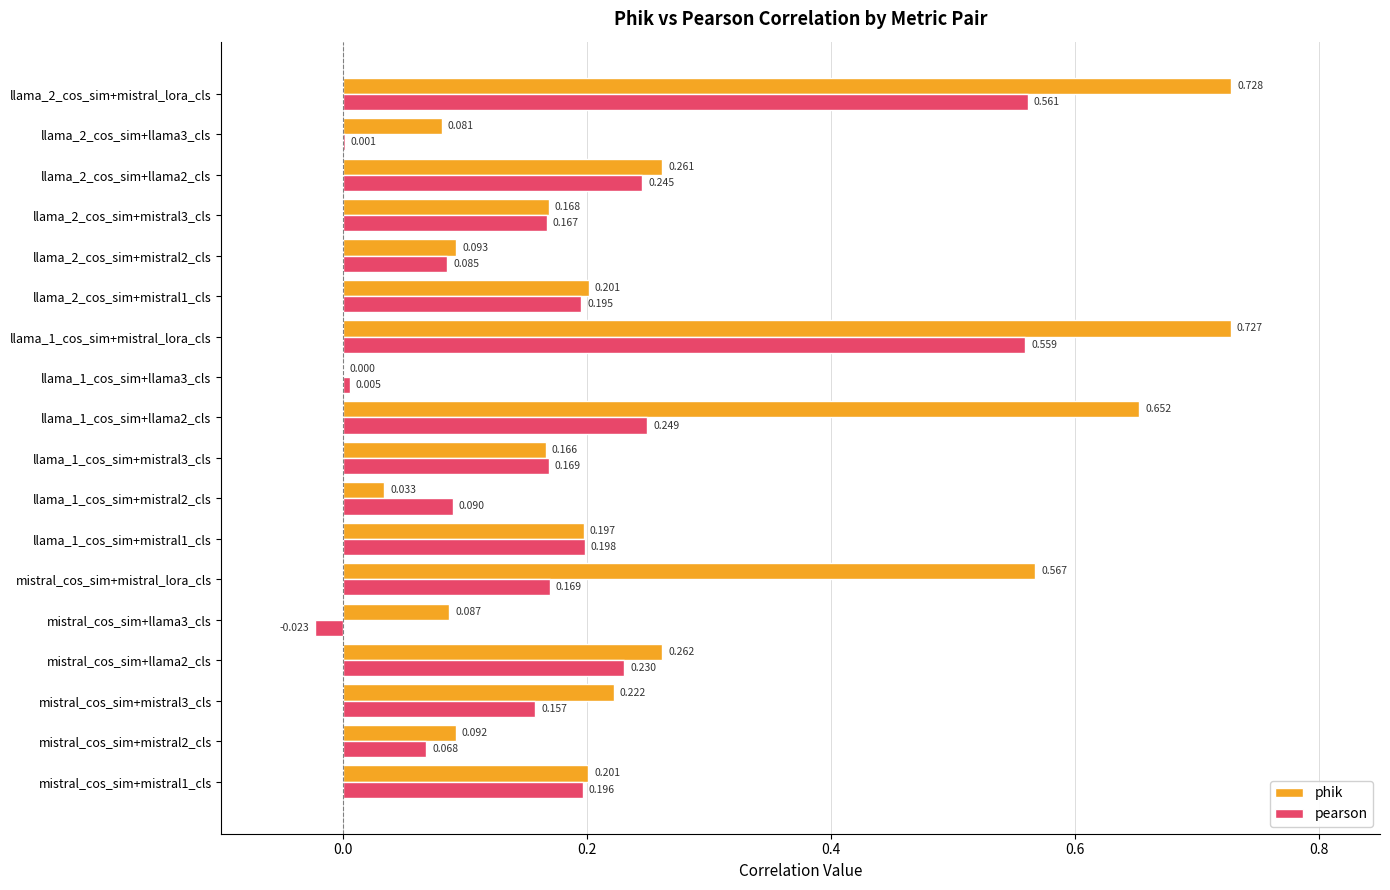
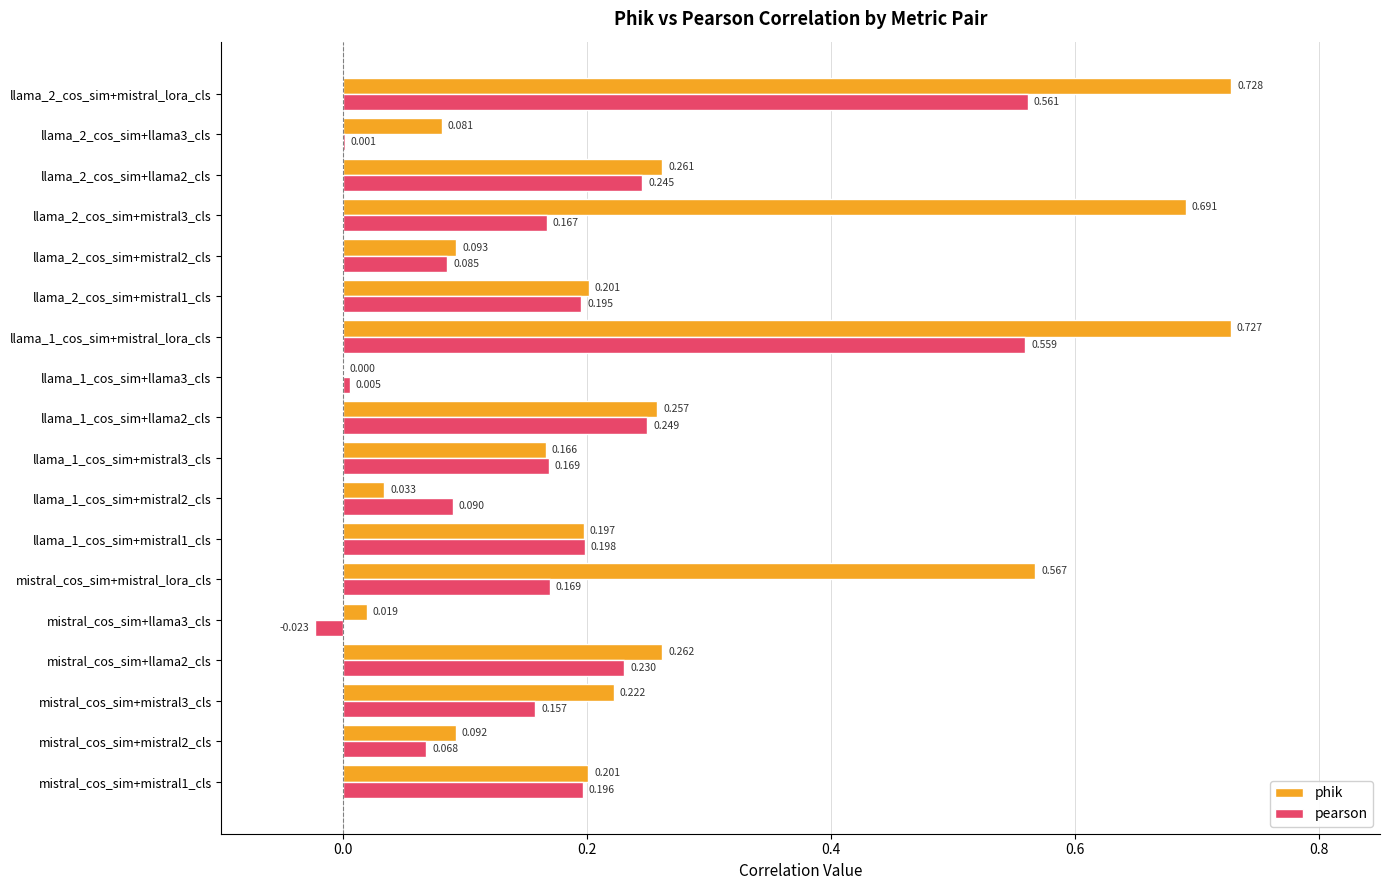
phik, llama_2_cos_sim+mistral3_cls: 0.168 -> 0.691
phik, llama_1_cos_sim+llama2_cls: 0.652 -> 0.257
phik, mistral_cos_sim+llama3_cls: 0.087 -> 0.019
